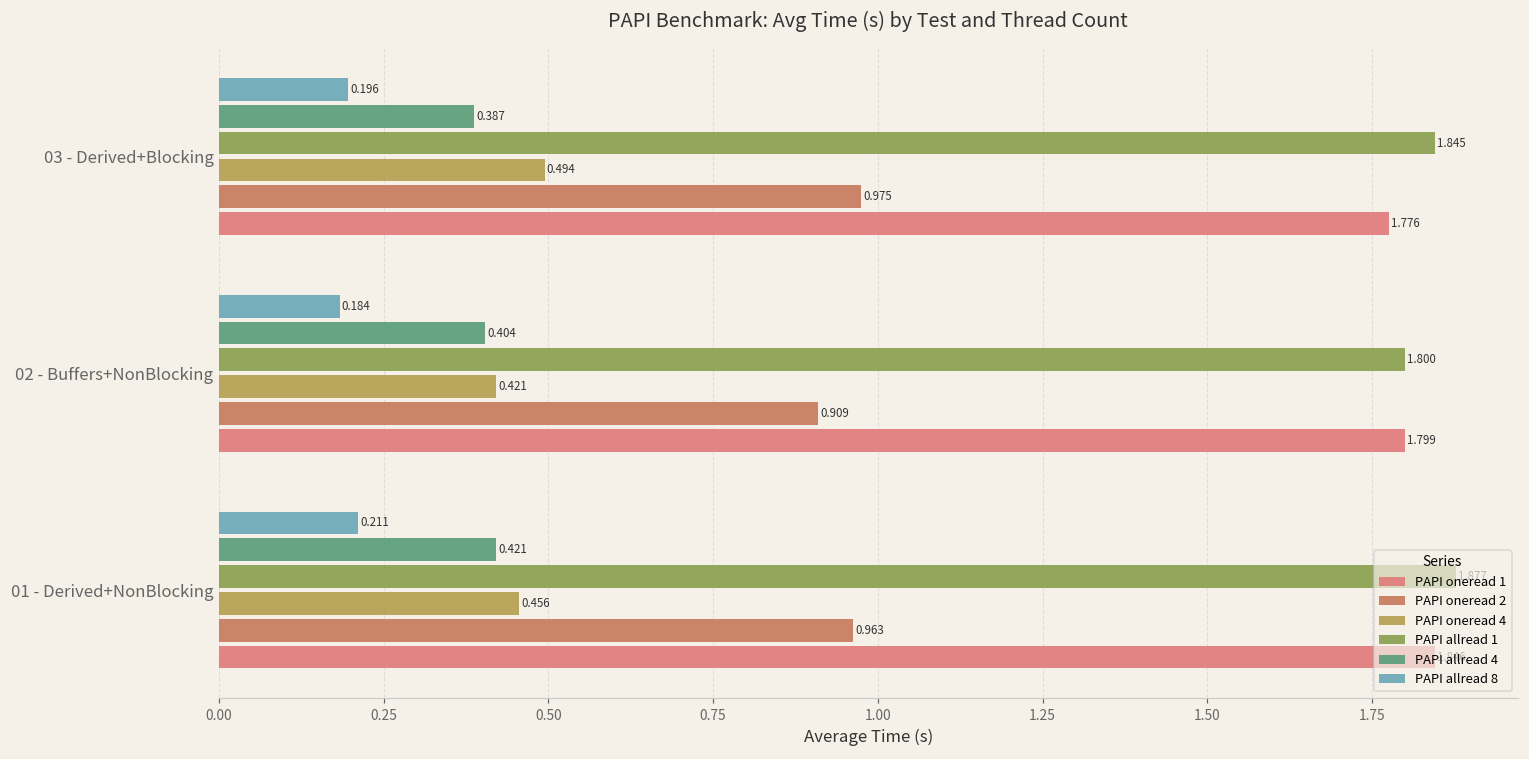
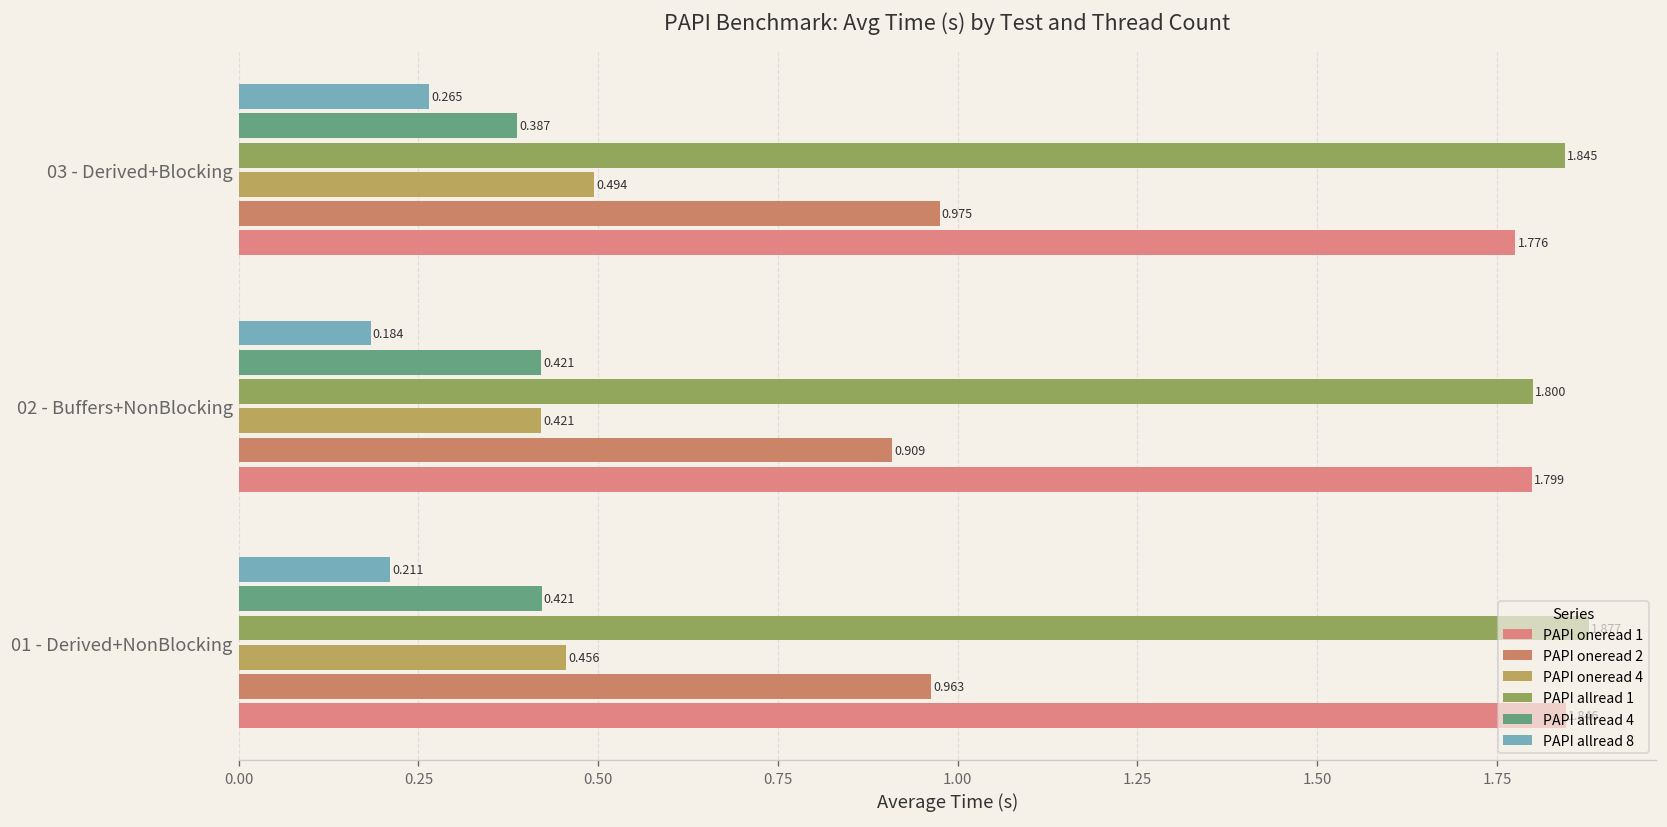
PAPI allread 8, 03 - Derived+Blocking: 0.196 -> 0.265
PAPI allread 4, 02 - Buffers+NonBlocking: 0.404 -> 0.421
